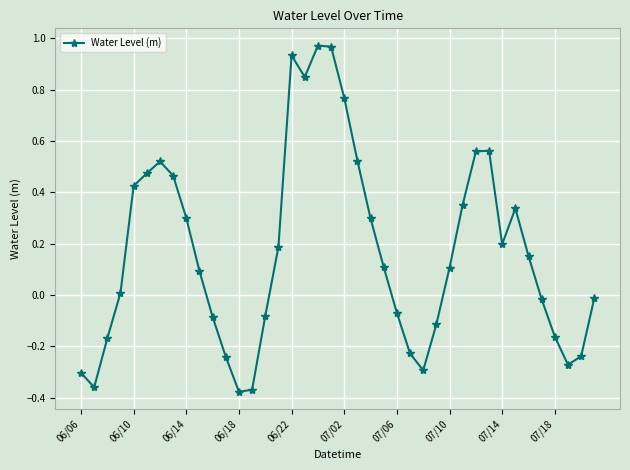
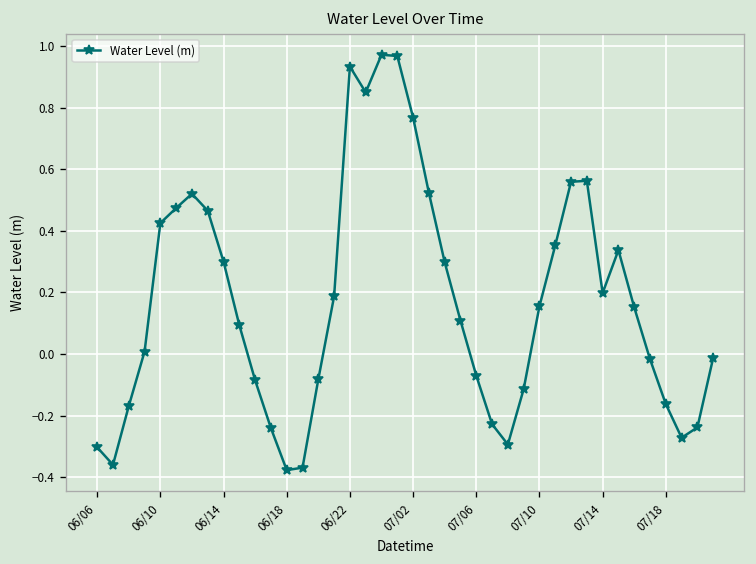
07/10: 0.11 -> 0.16
